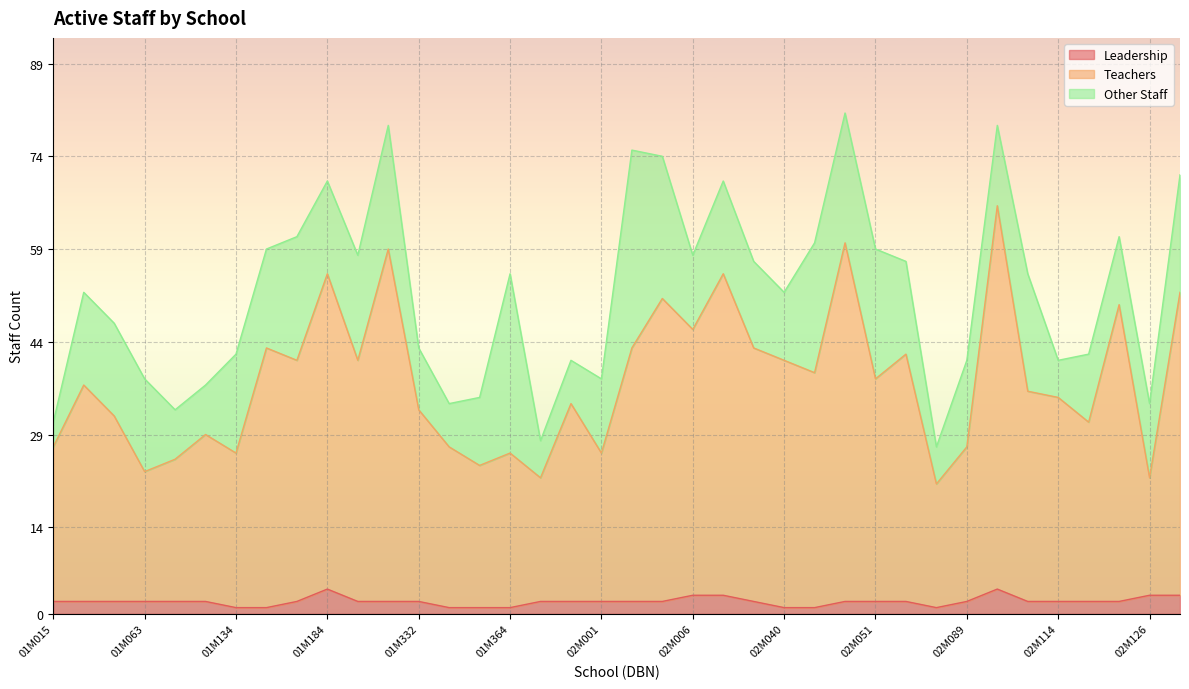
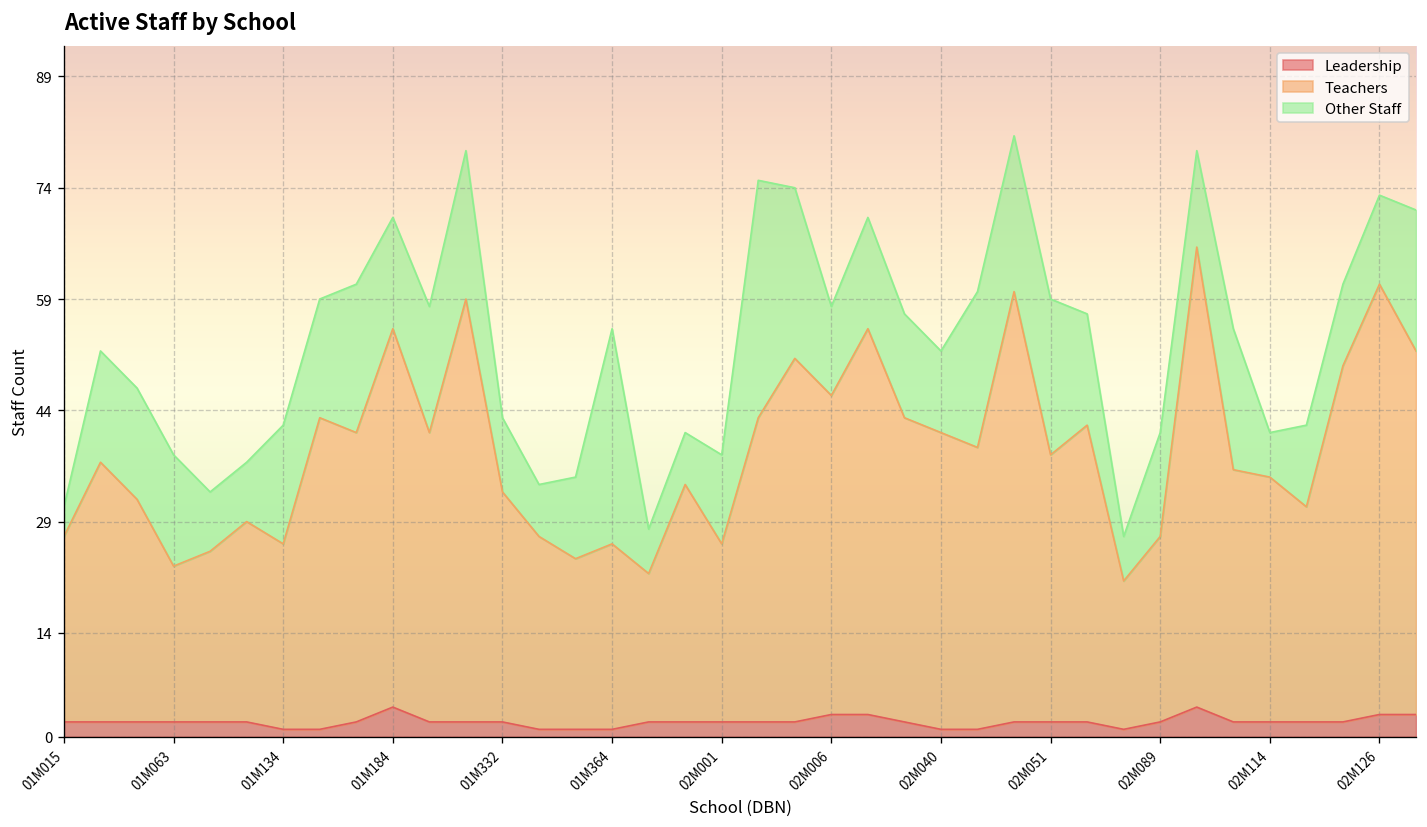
Teachers, 02M126: 19 -> 58
